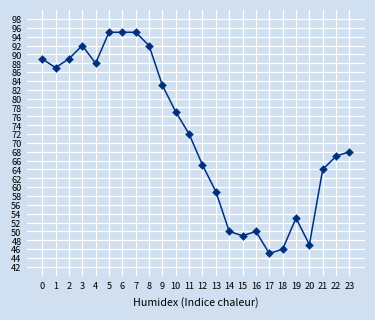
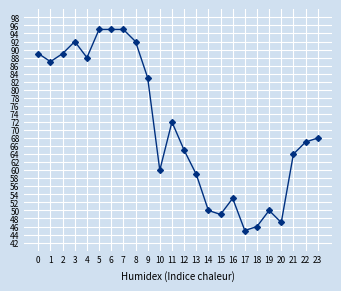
10: 77 -> 60
16: 50 -> 53
19: 53 -> 50
